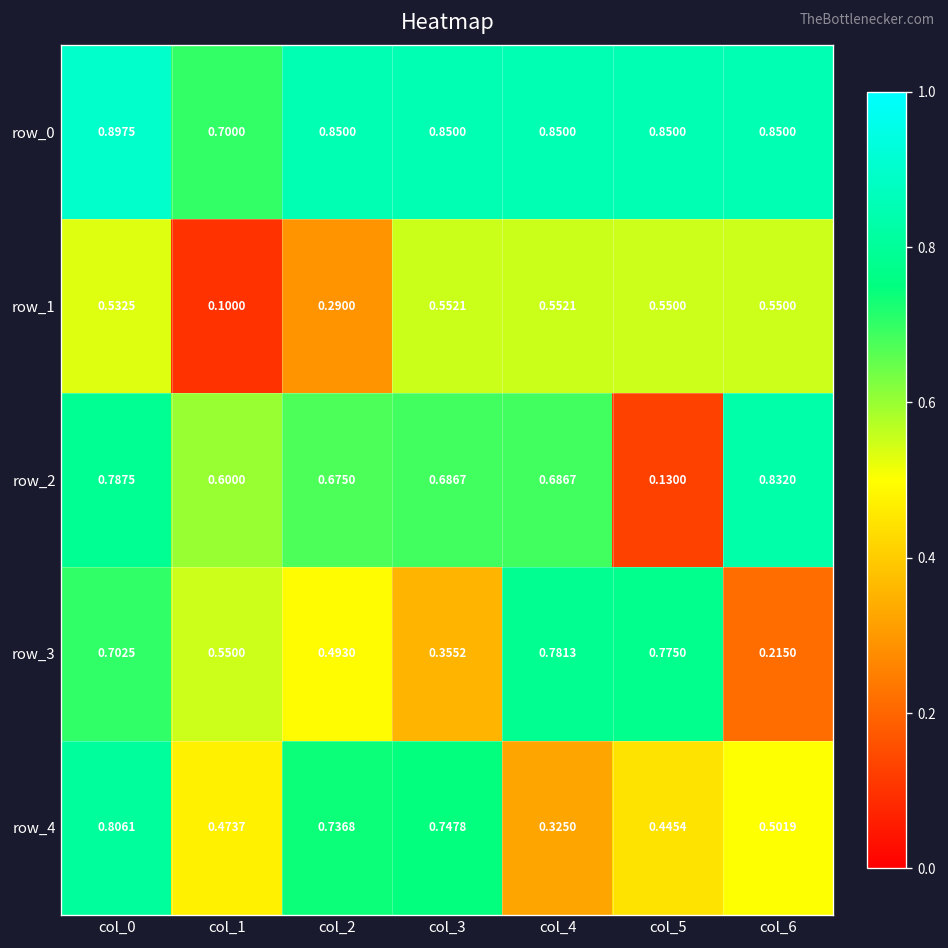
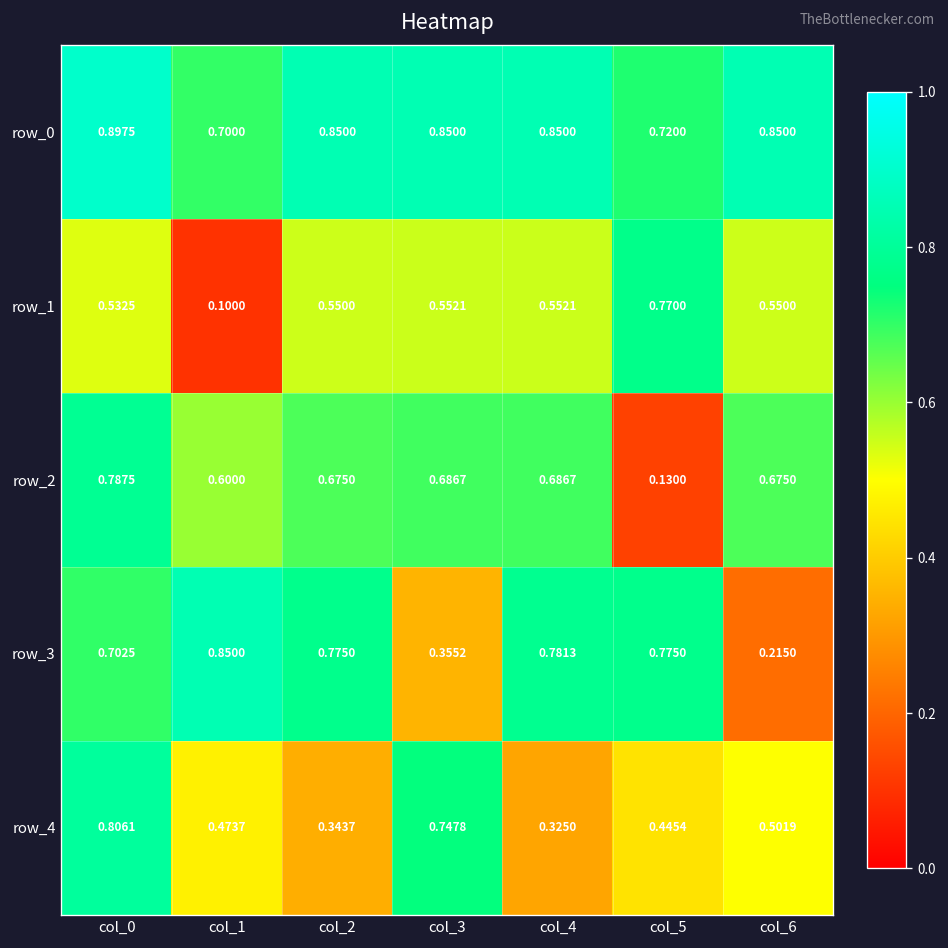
row_0, col_5: 0.8500 -> 0.7200
row_1, col_2: 0.2900 -> 0.5500
row_1, col_5: 0.5500 -> 0.7700
row_2, col_6: 0.8320 -> 0.6750
row_3, col_1: 0.5500 -> 0.8500
row_3, col_2: 0.4930 -> 0.7750
row_4, col_2: 0.7368 -> 0.3437
